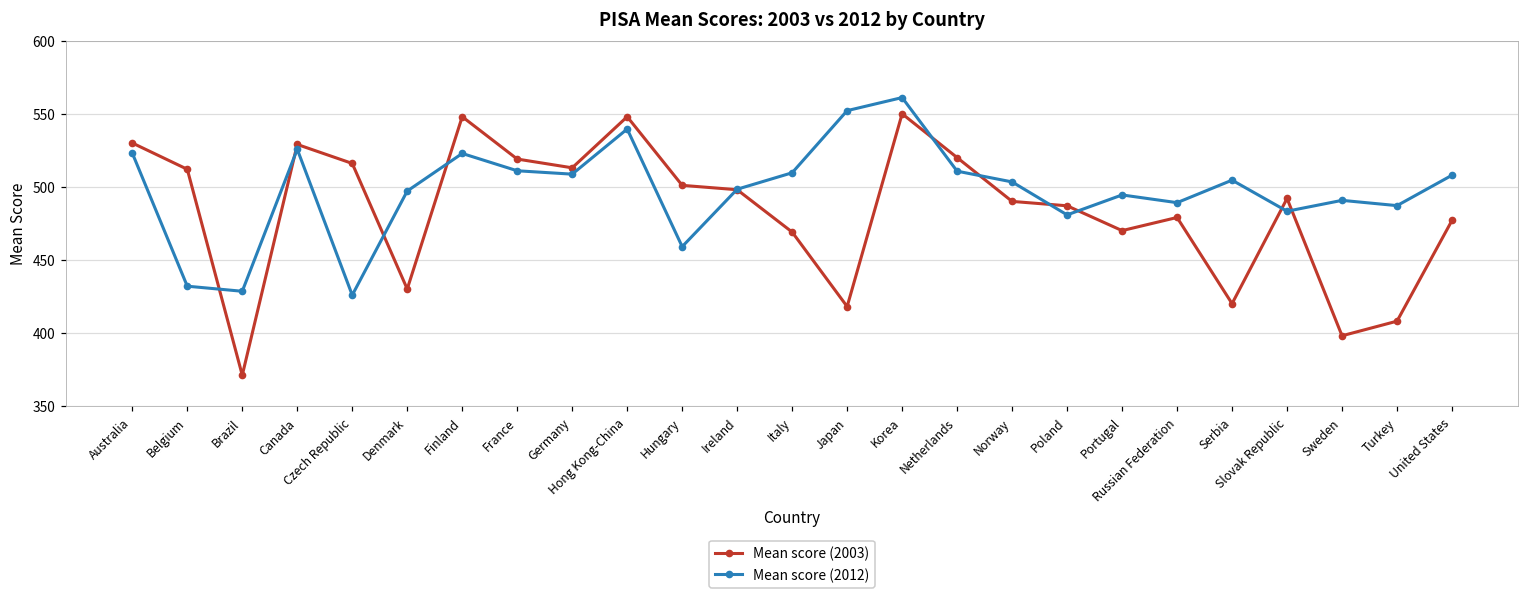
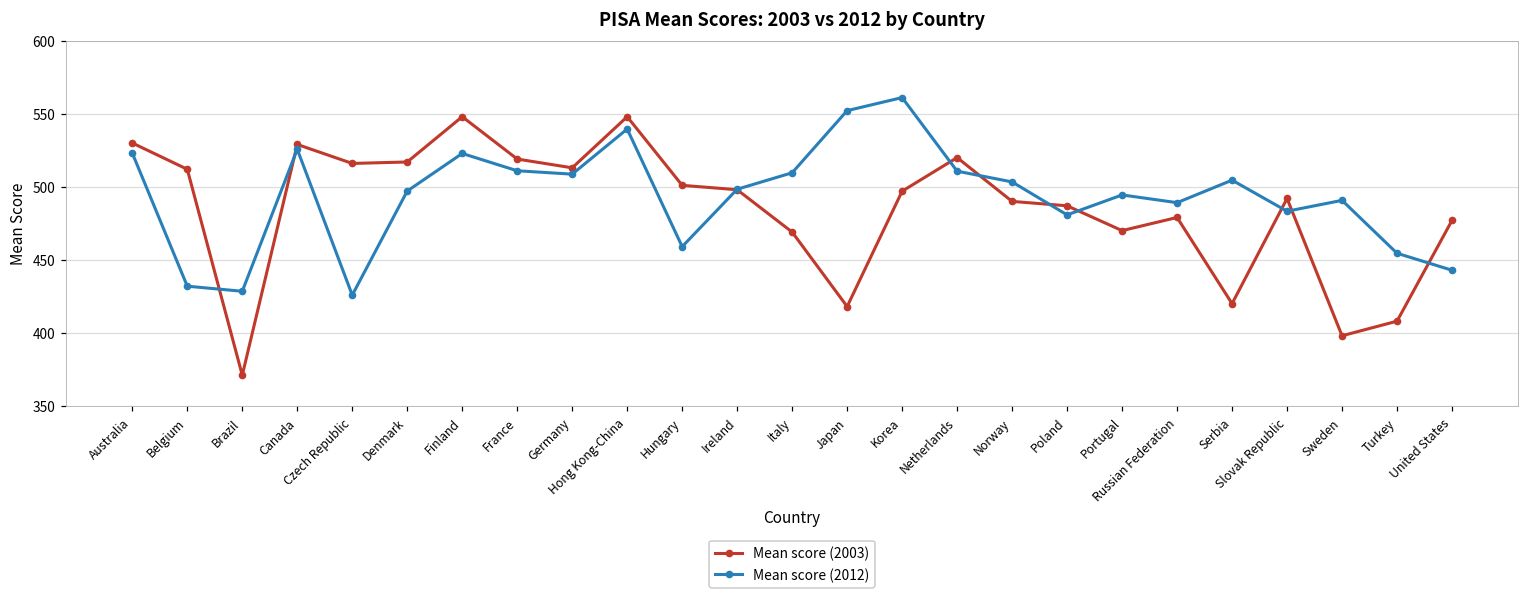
Mean score (2003), Denmark: 430 -> 517
Mean score (2003), Korea: 550 -> 497
Mean score (2012), Turkey: 487 -> 454
Mean score (2012), United States: 508 -> 443
